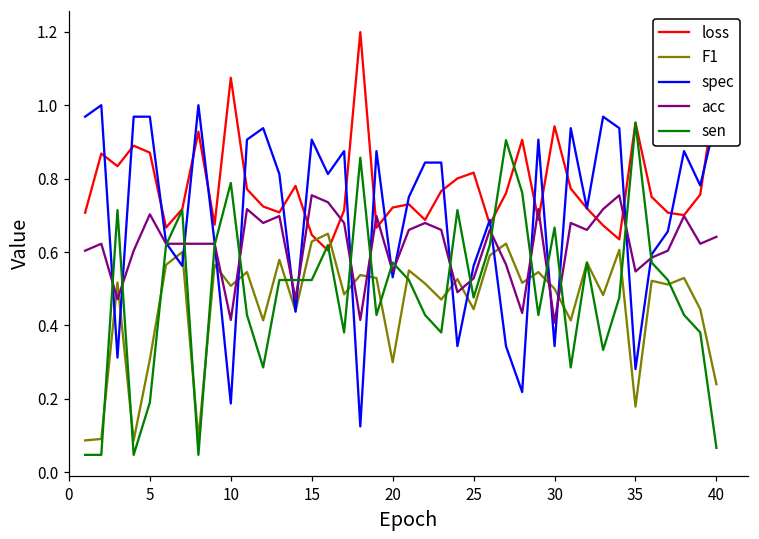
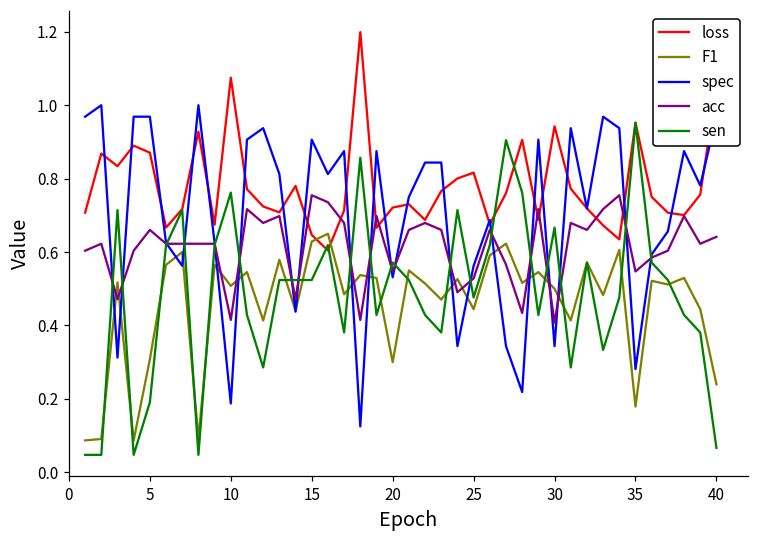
acc, 5: 0.70 -> 0.66
sen, 10: 0.79 -> 0.76
